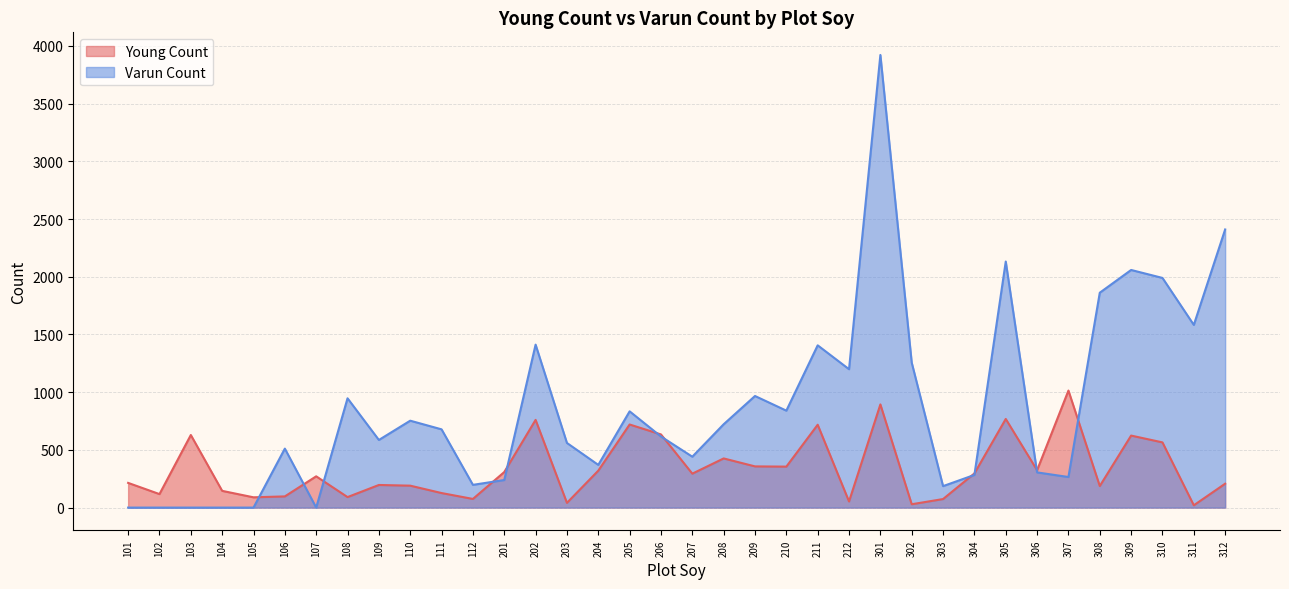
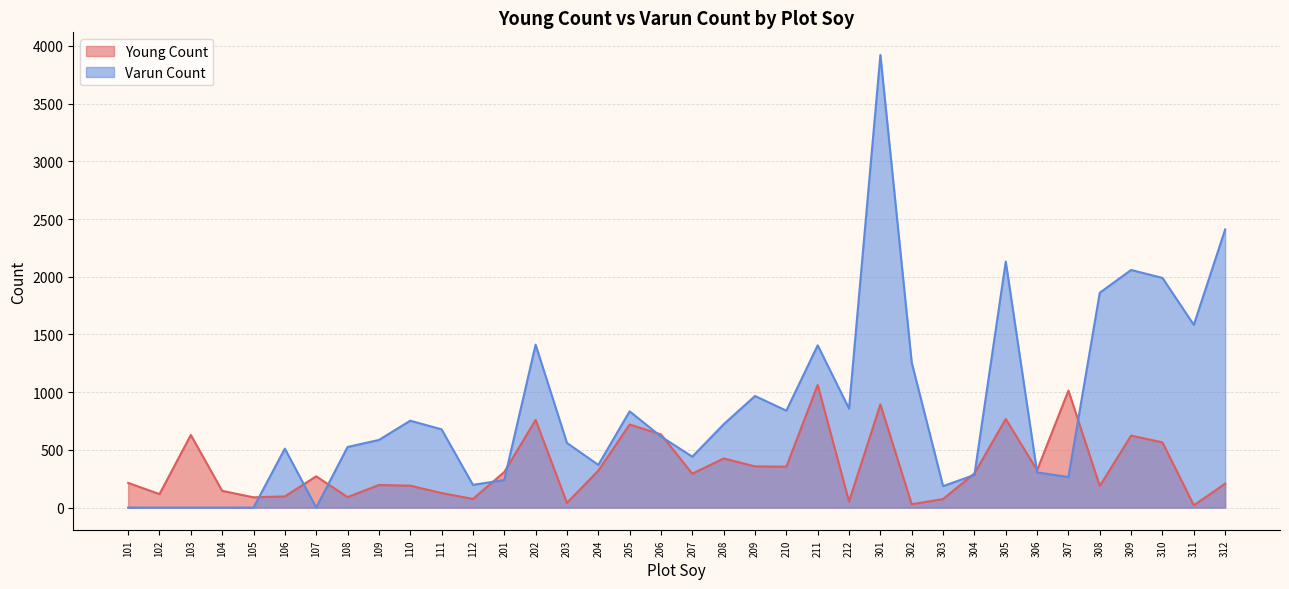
Varun Count, 108: 950 -> 530
Young Count, 211: 720 -> 1060
Varun Count, 212: 1200 -> 860
